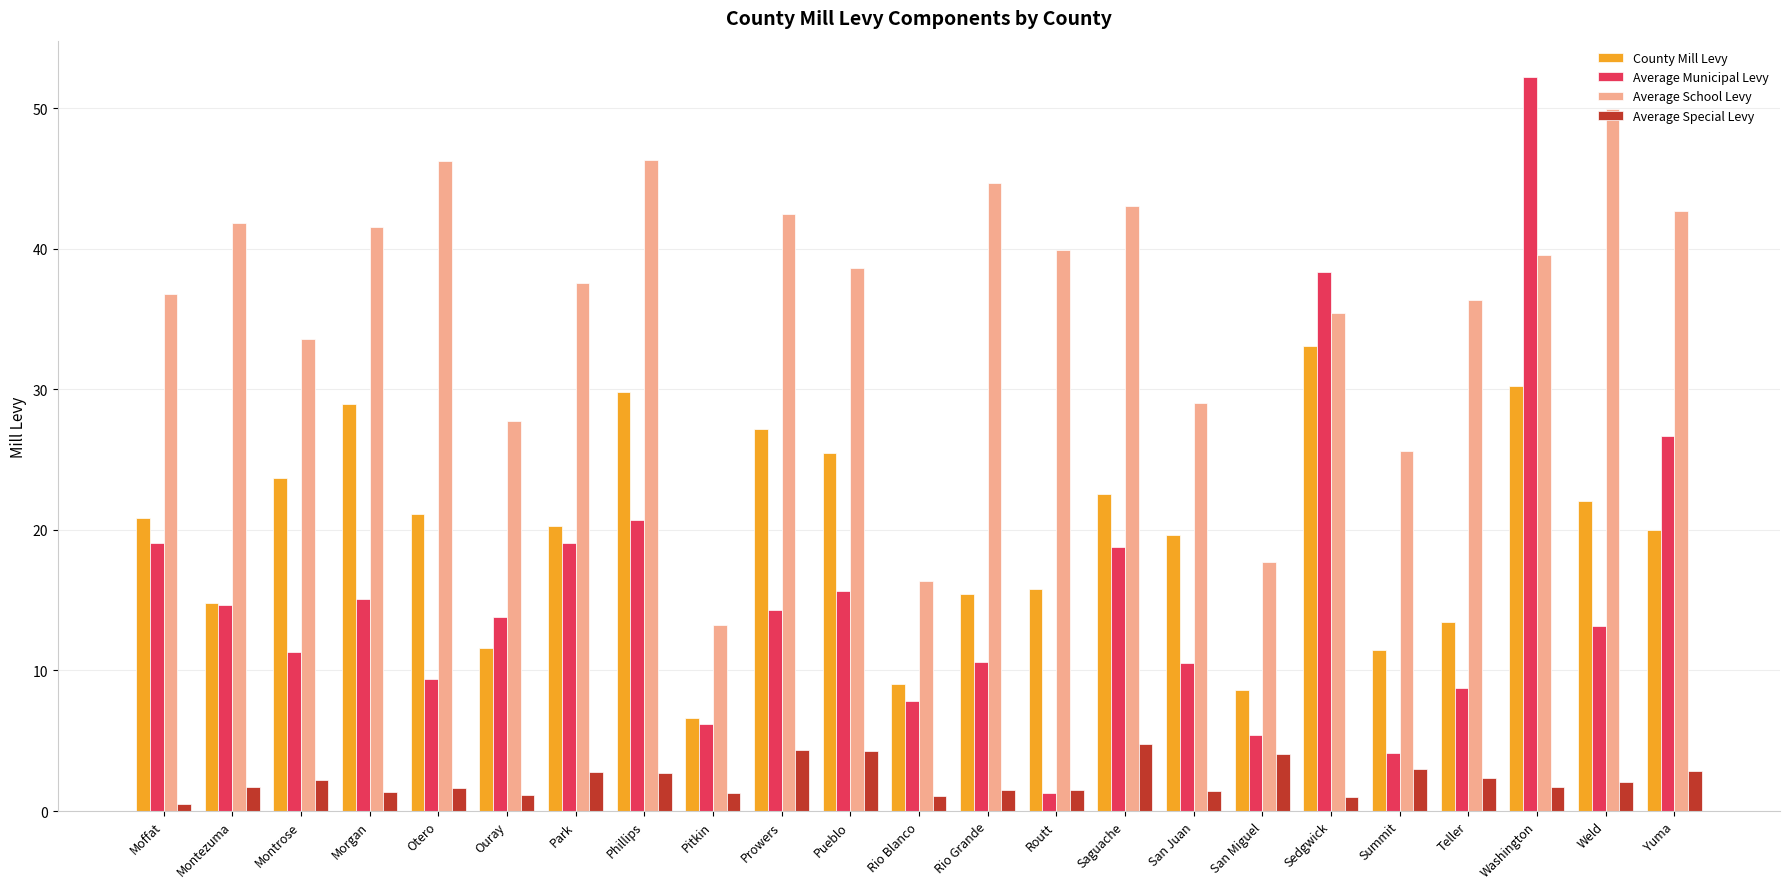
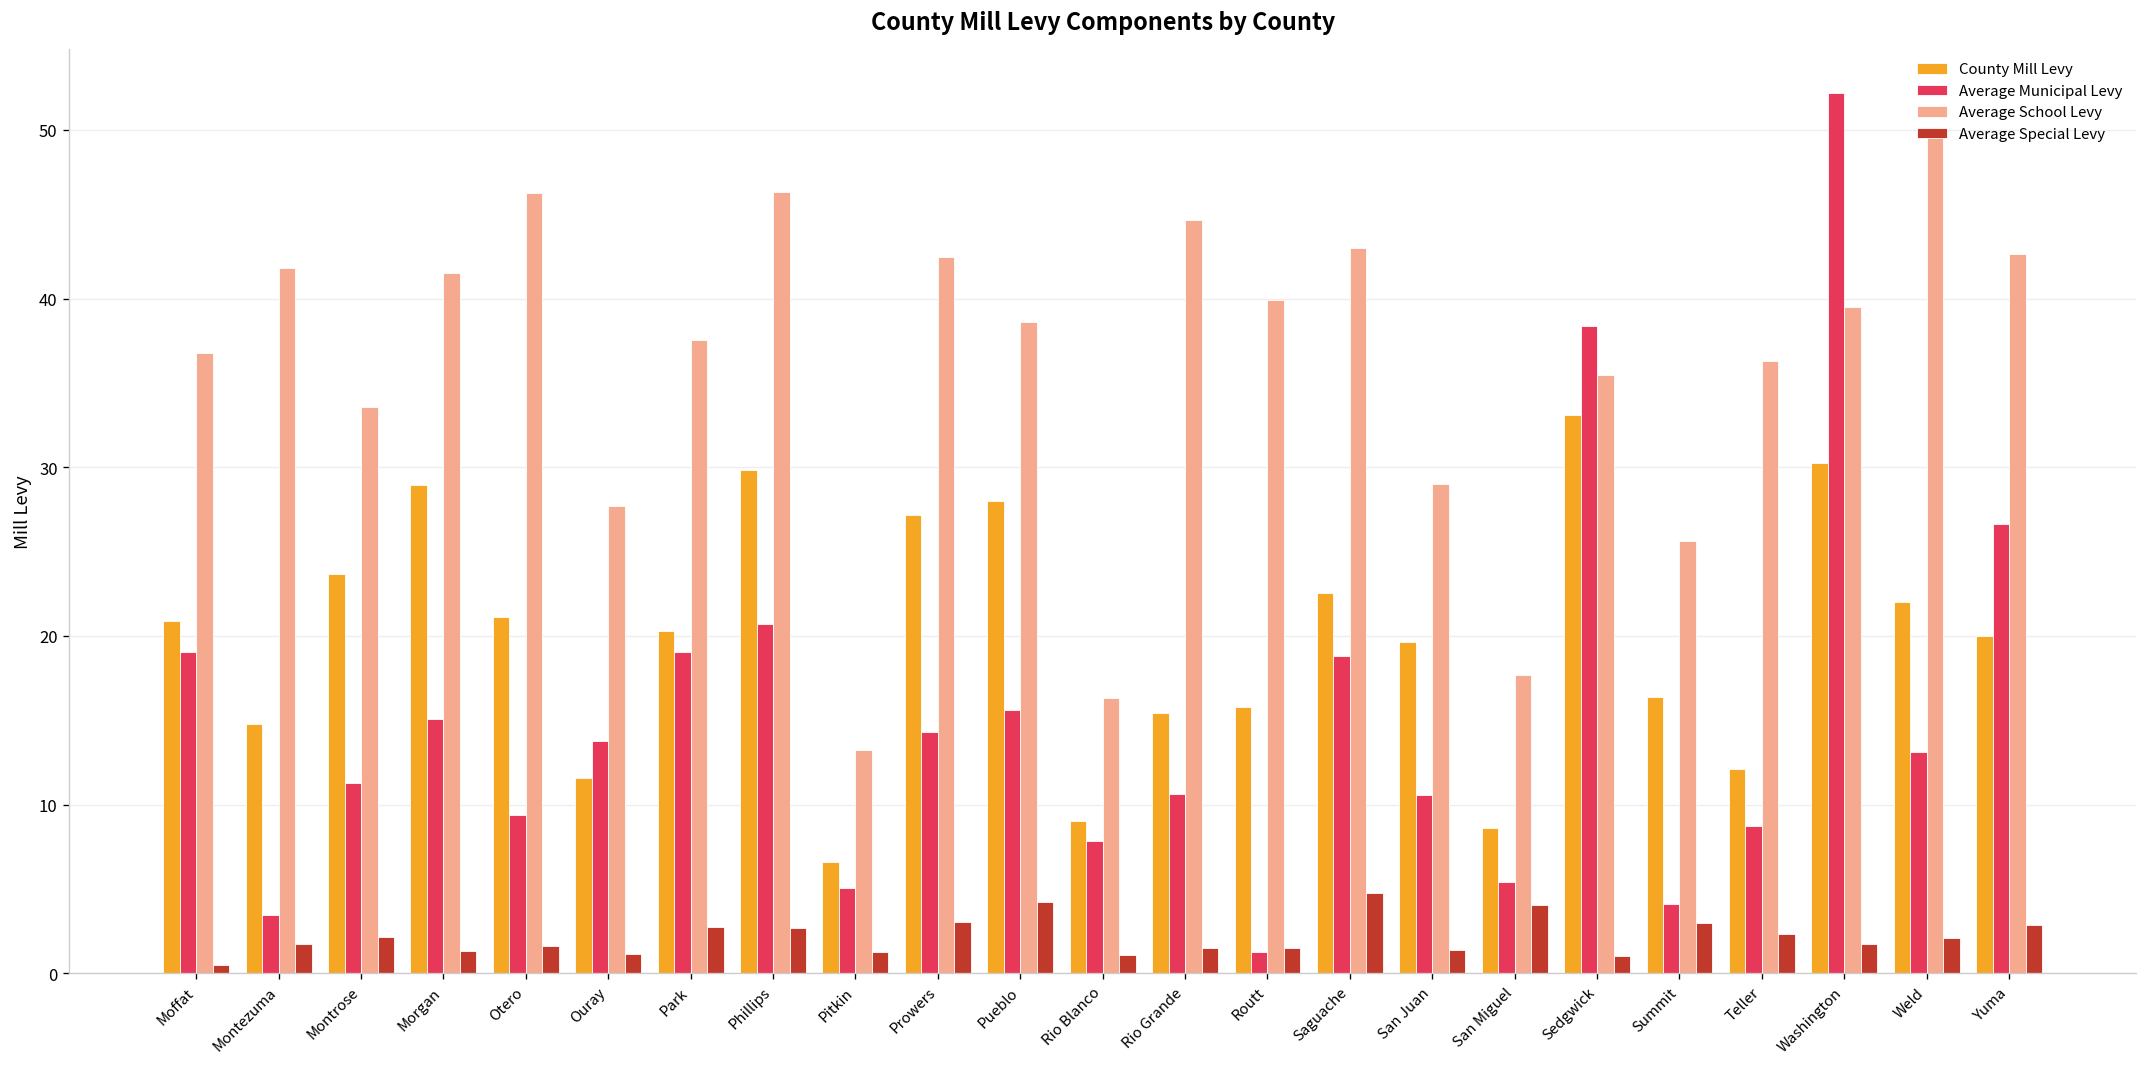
Average Municipal Levy, Montezuma: 14.7 -> 3.5
Average Municipal Levy, Pitkin: 6.2 -> 5.0
Average Special Levy, Prowers: 4.4 -> 3.0
County Mill Levy, Pueblo: 25.5 -> 28.0
County Mill Levy, Summit: 11.5 -> 16.4
County Mill Levy, Teller: 13.4 -> 12.1
